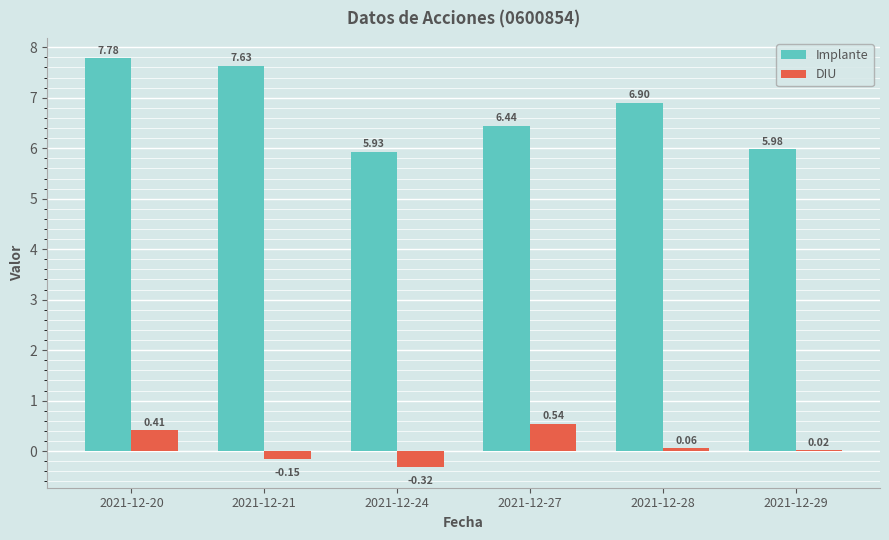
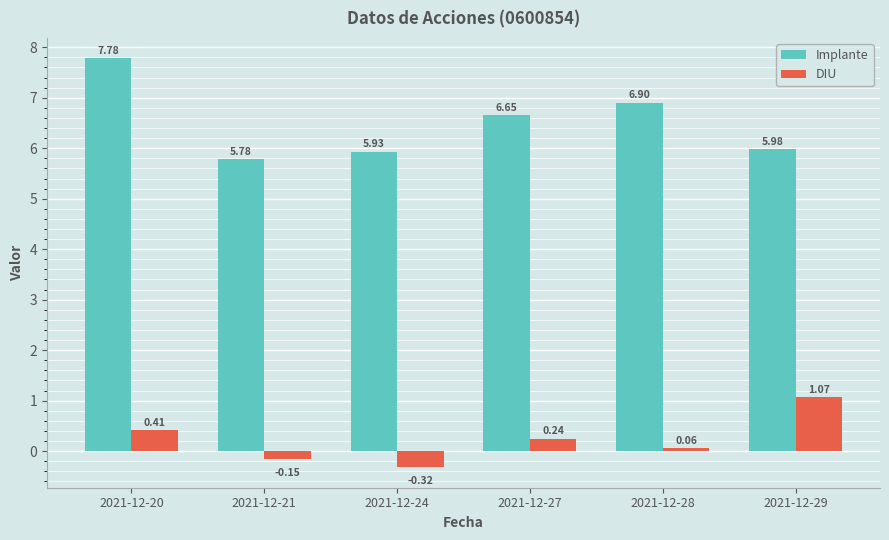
Implante, 2021-12-21: 7.63 -> 5.78
Implante, 2021-12-27: 6.44 -> 6.65
DIU, 2021-12-27: 0.54 -> 0.24
DIU, 2021-12-29: 0.02 -> 1.07
